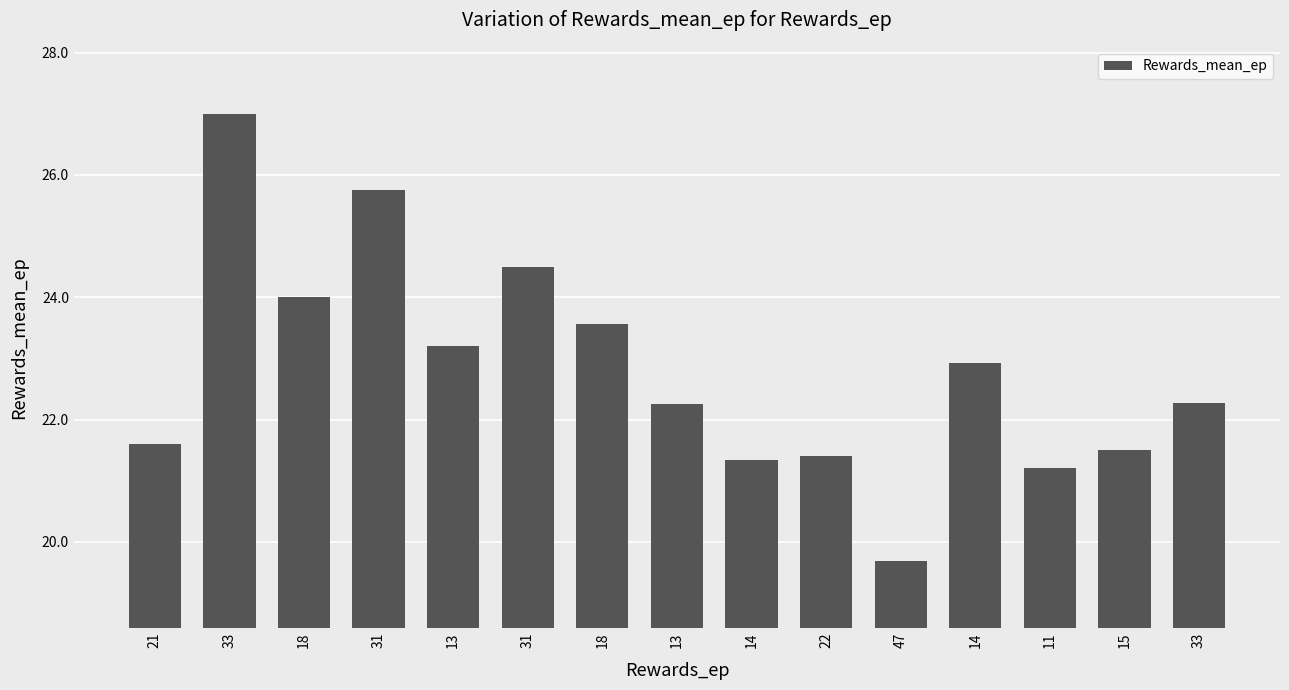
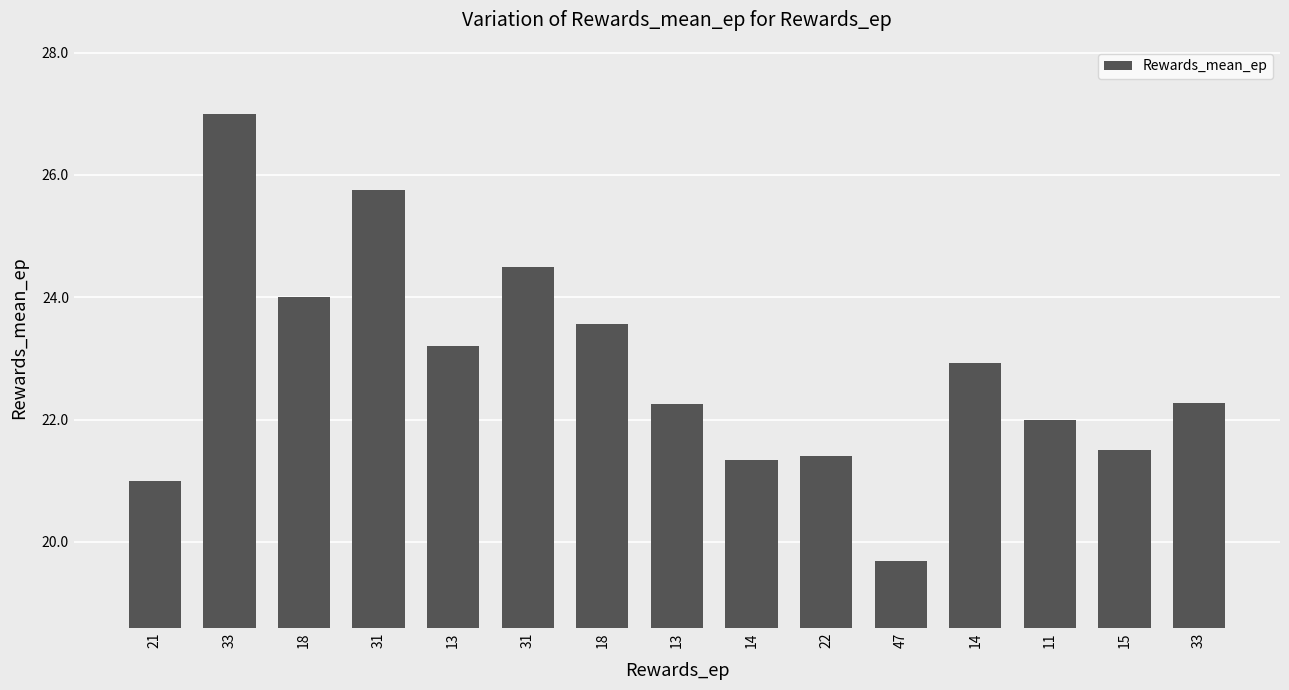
21: 21.6 -> 21.0
11: 21.2 -> 22.0
